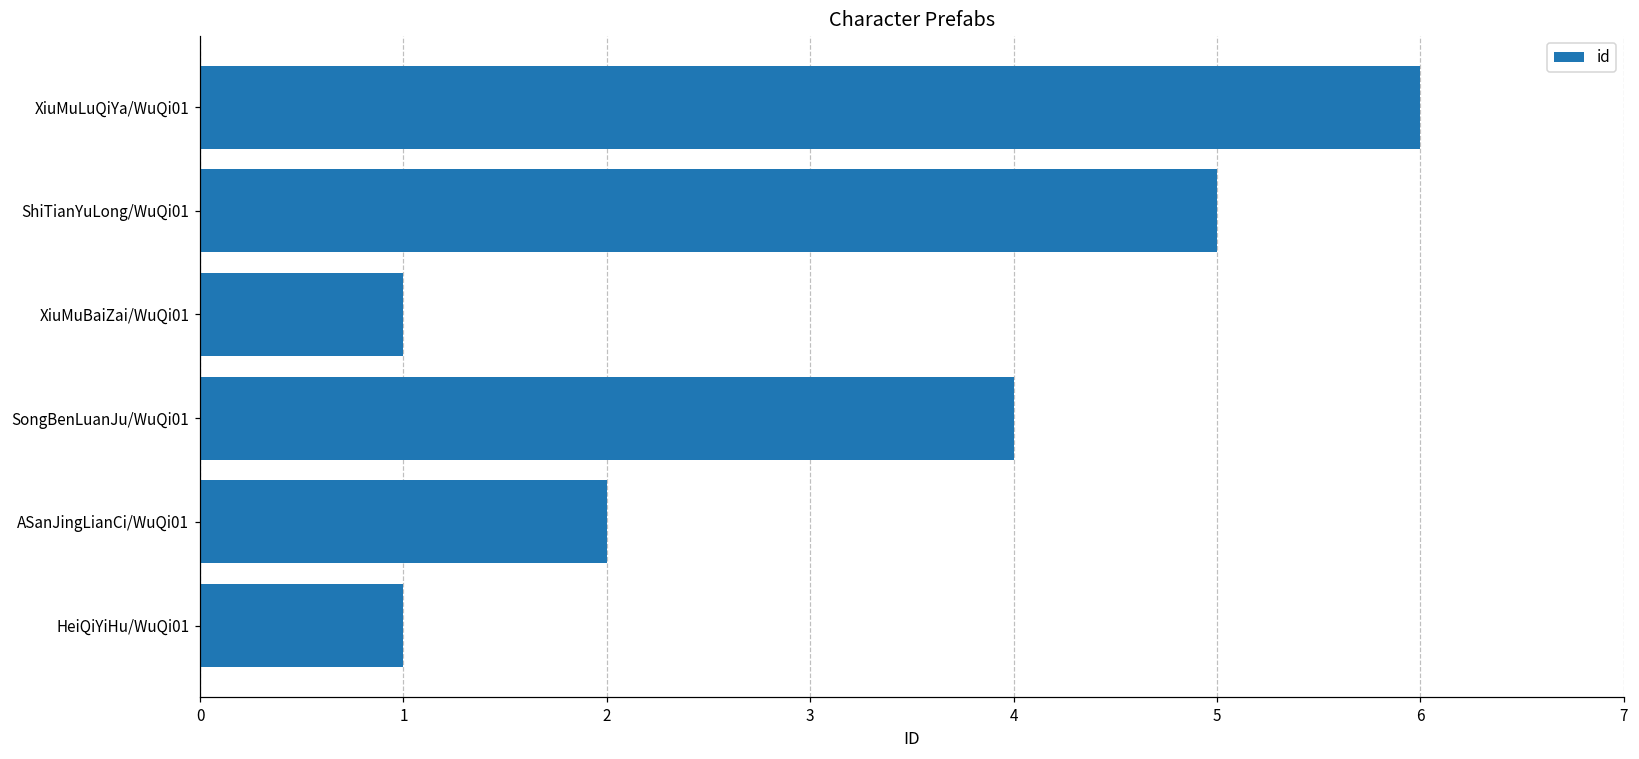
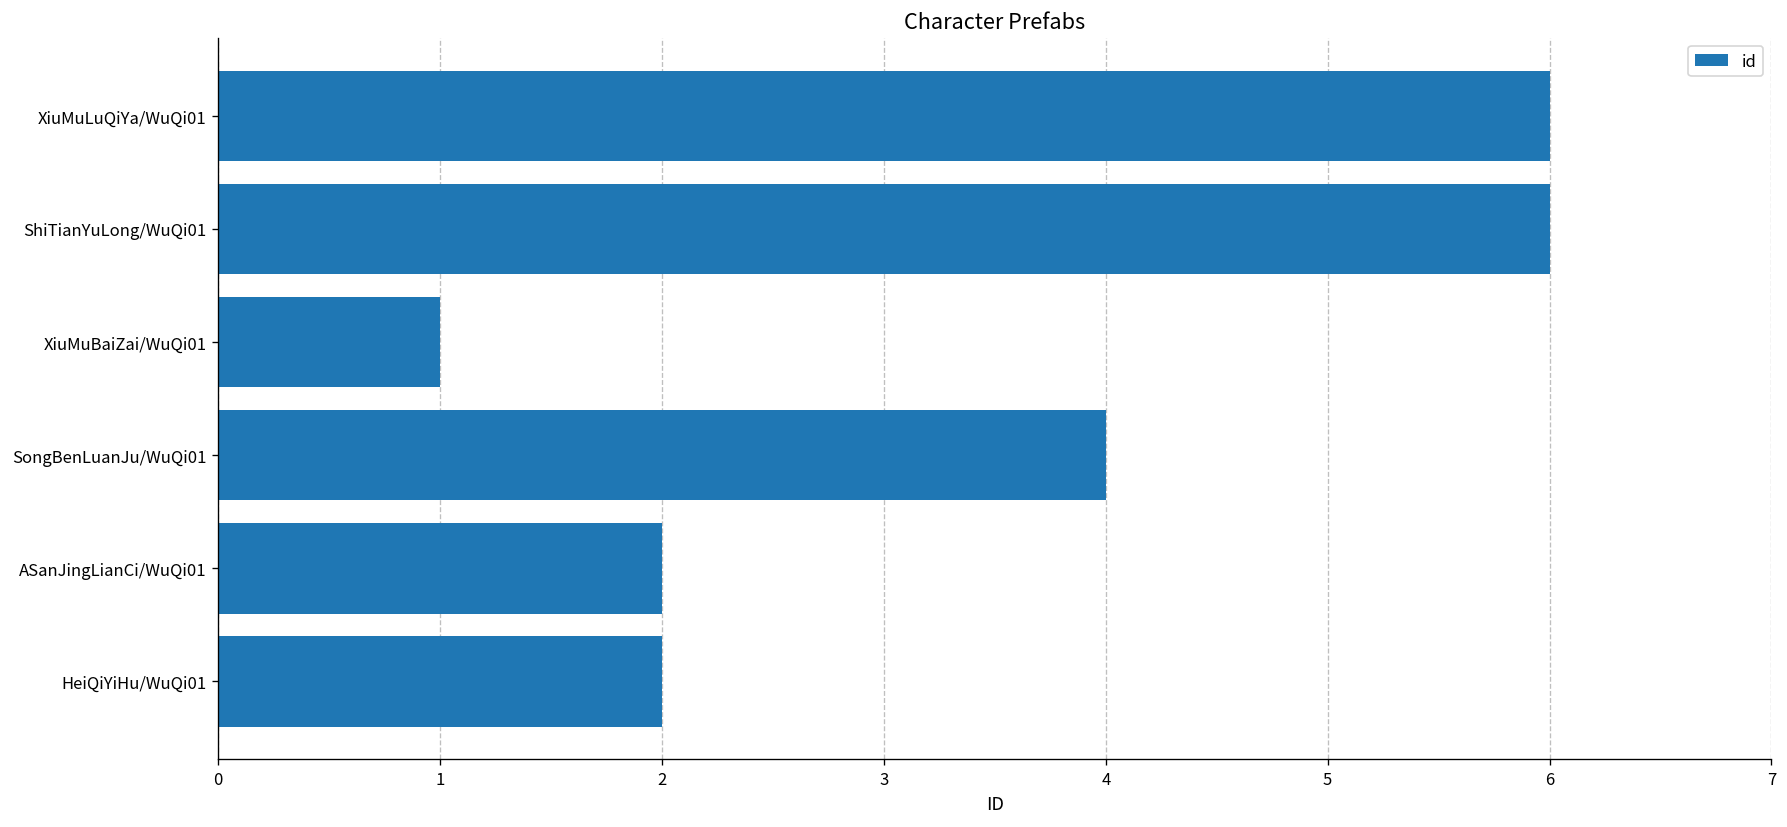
ShiTianYuLong/WuQi01: 5 -> 6
HeiQiYiHu/WuQi01: 1 -> 2
